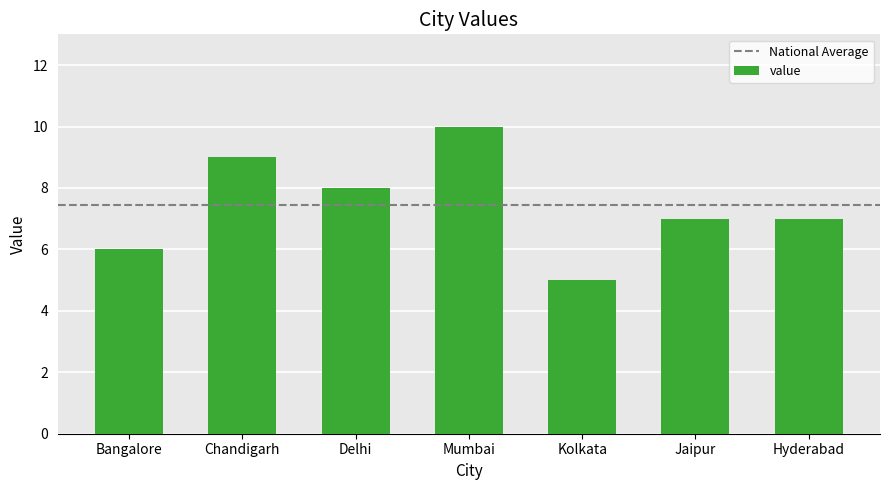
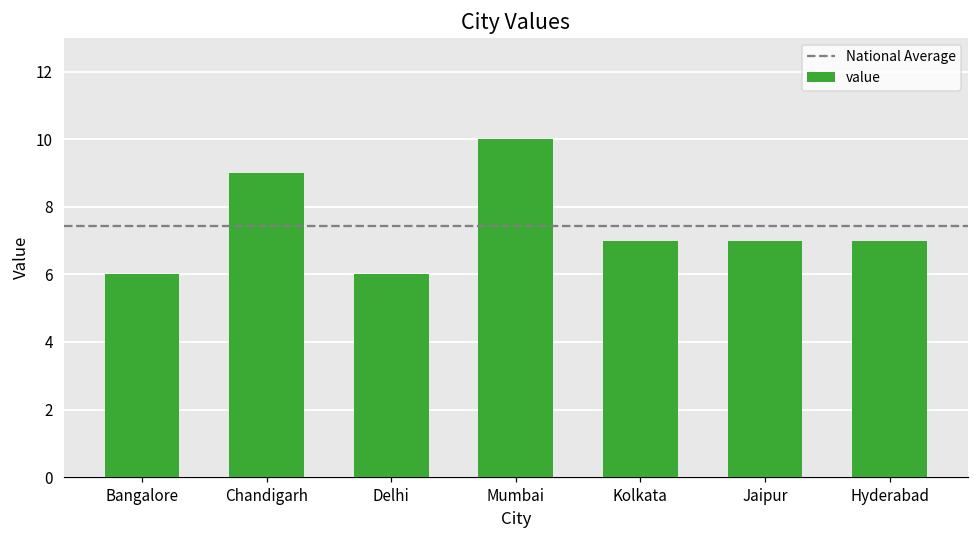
Delhi: 8 -> 6
Kolkata: 5 -> 7
